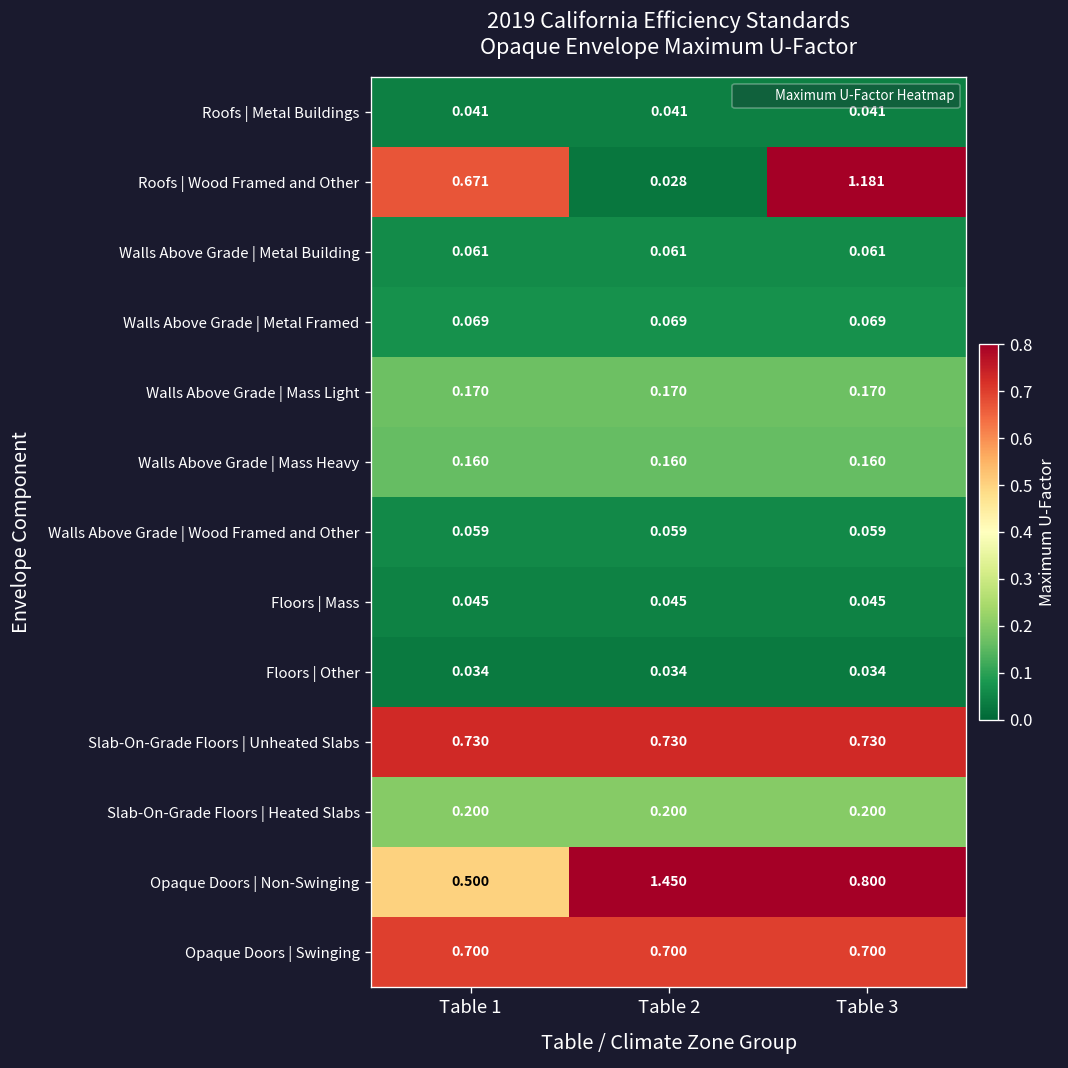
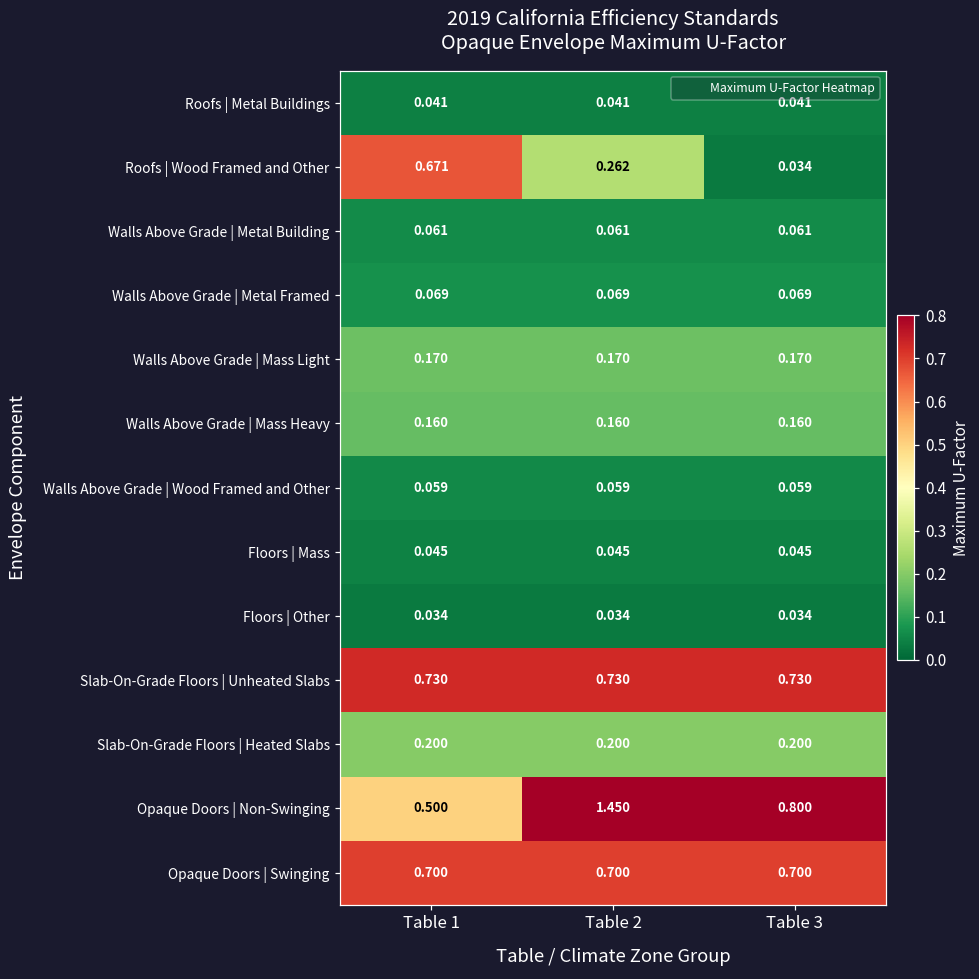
Roofs | Wood Framed and Other, Table 2: 0.028 -> 0.262
Roofs | Wood Framed and Other, Table 3: 1.181 -> 0.034
